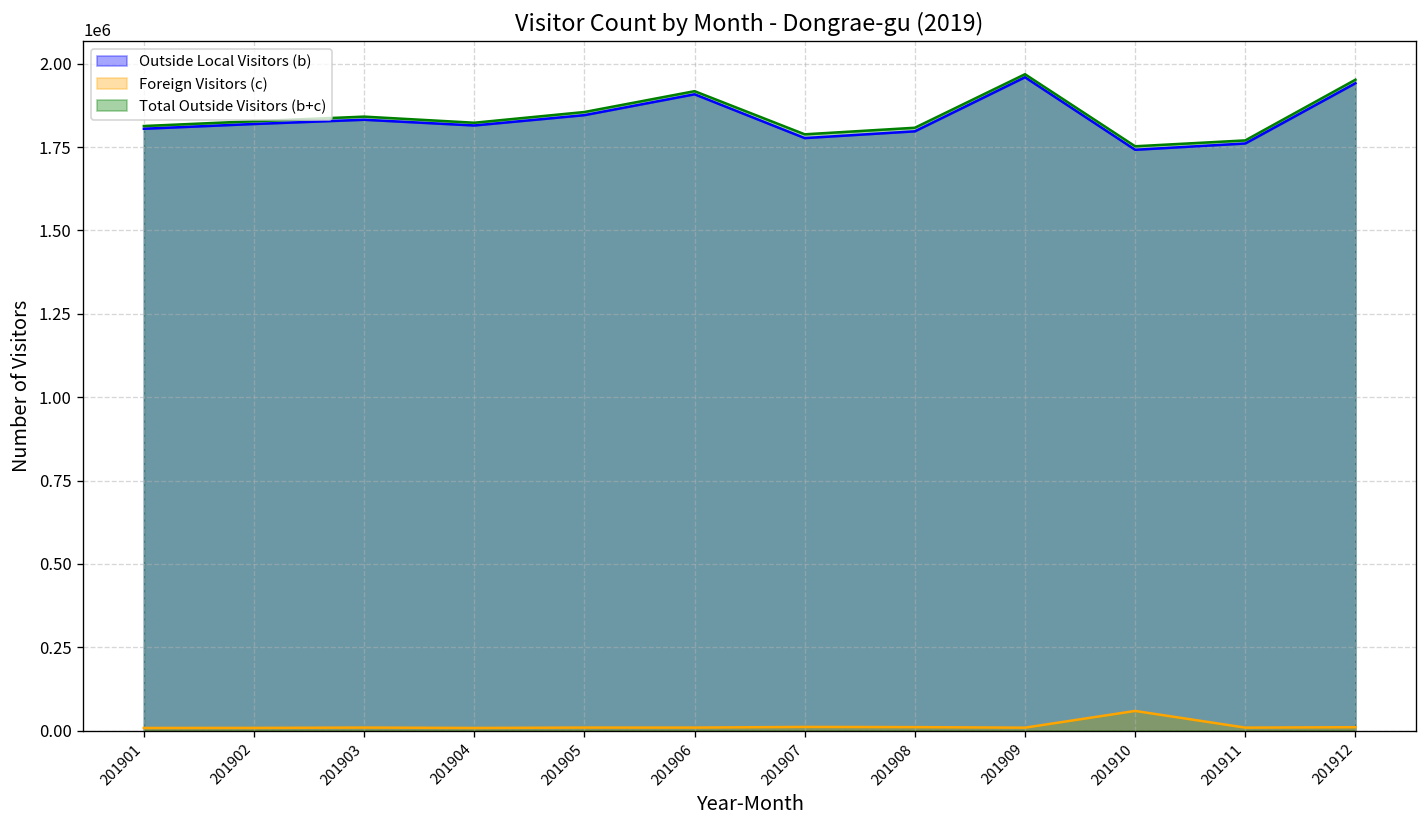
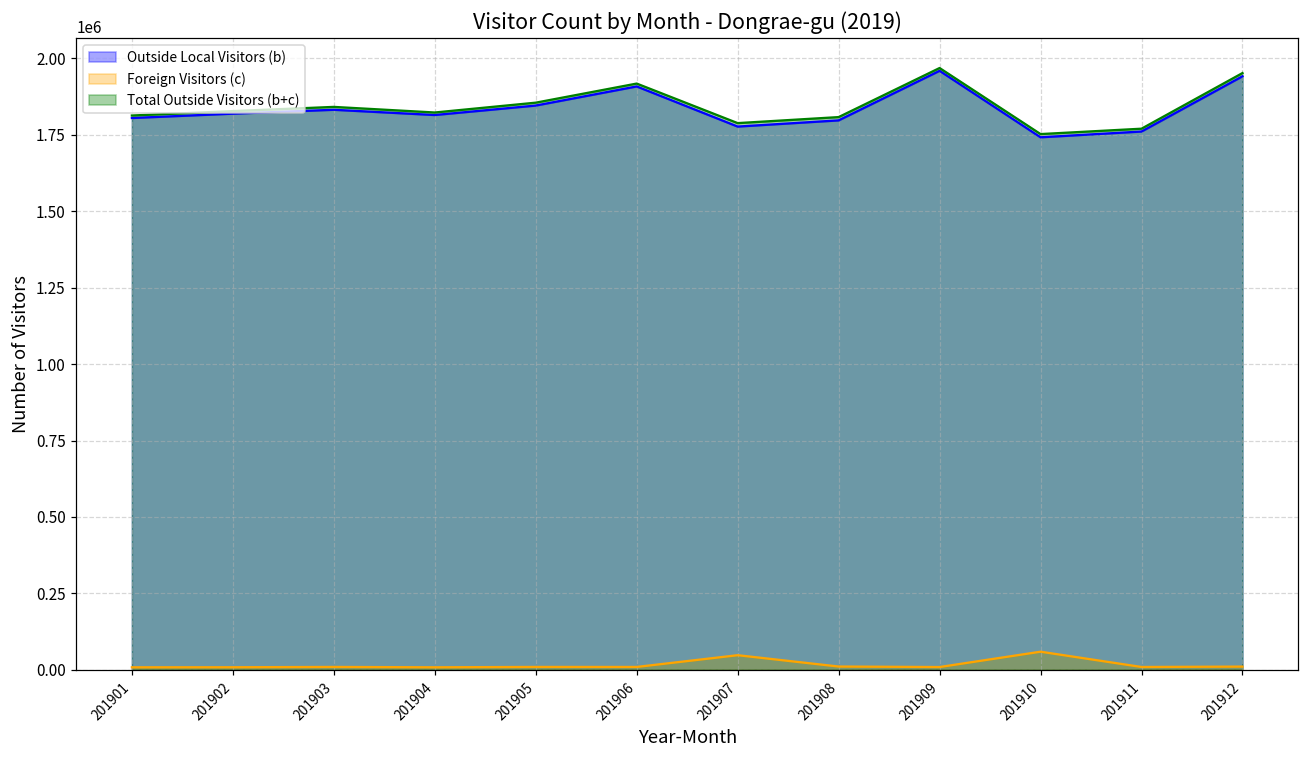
Foreign Visitors (c), 201907: 10000 -> 50000
